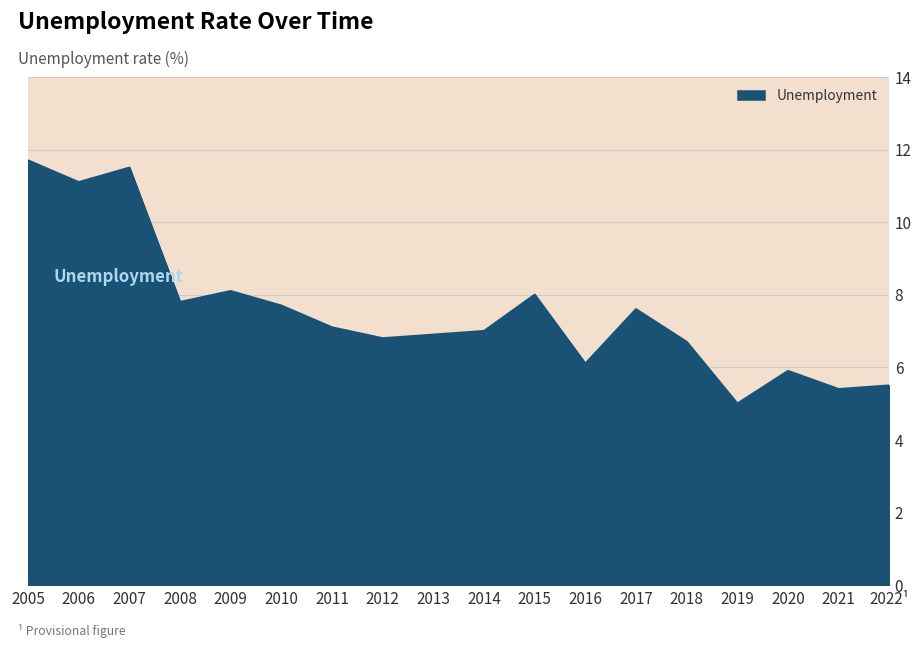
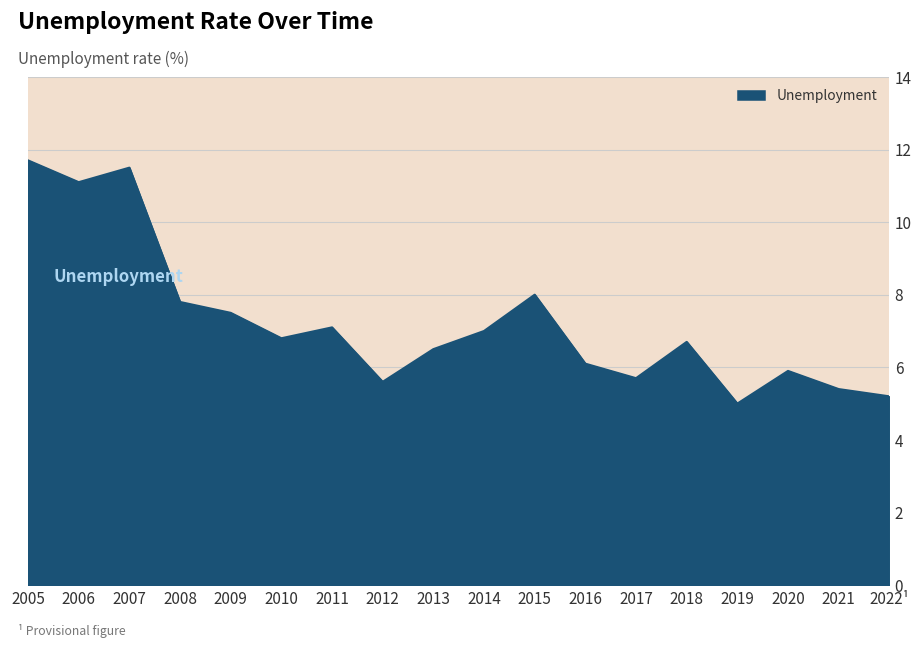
2009: 8.1 -> 7.5
2010: 7.7 -> 6.8
2012: 6.8 -> 5.6
2013: 6.9 -> 6.5
2017: 7.6 -> 5.7
2022¹: 5.5 -> 5.2
